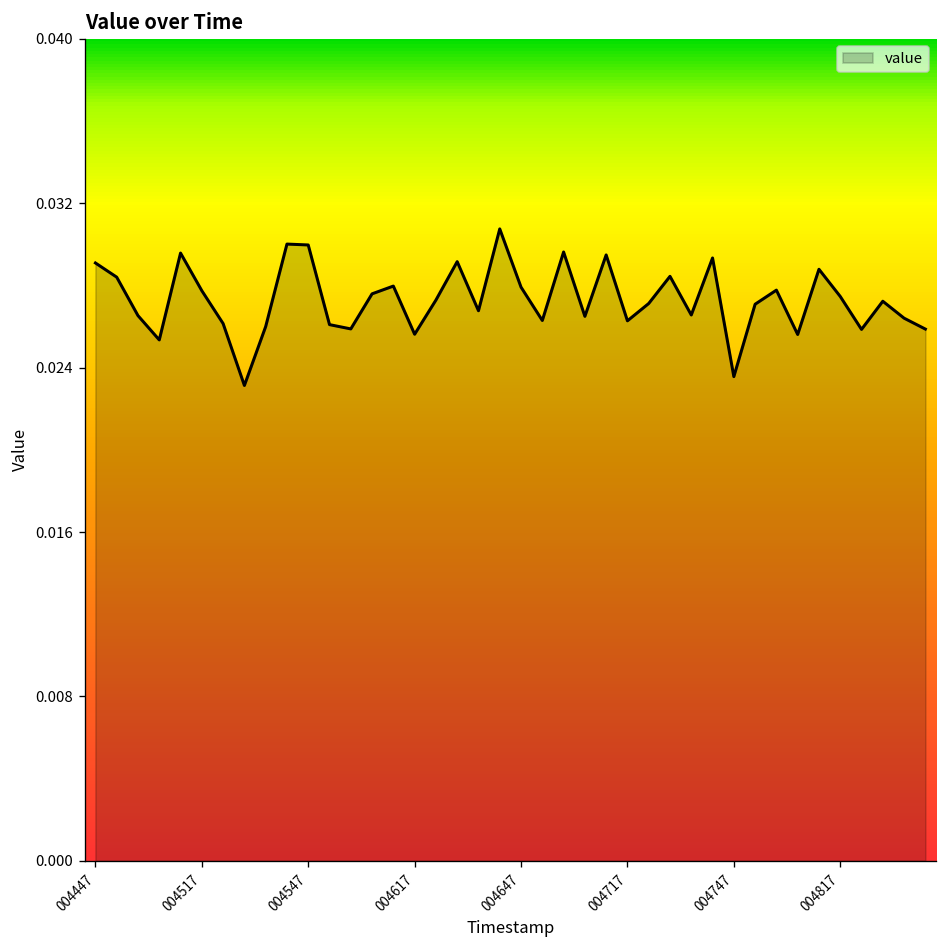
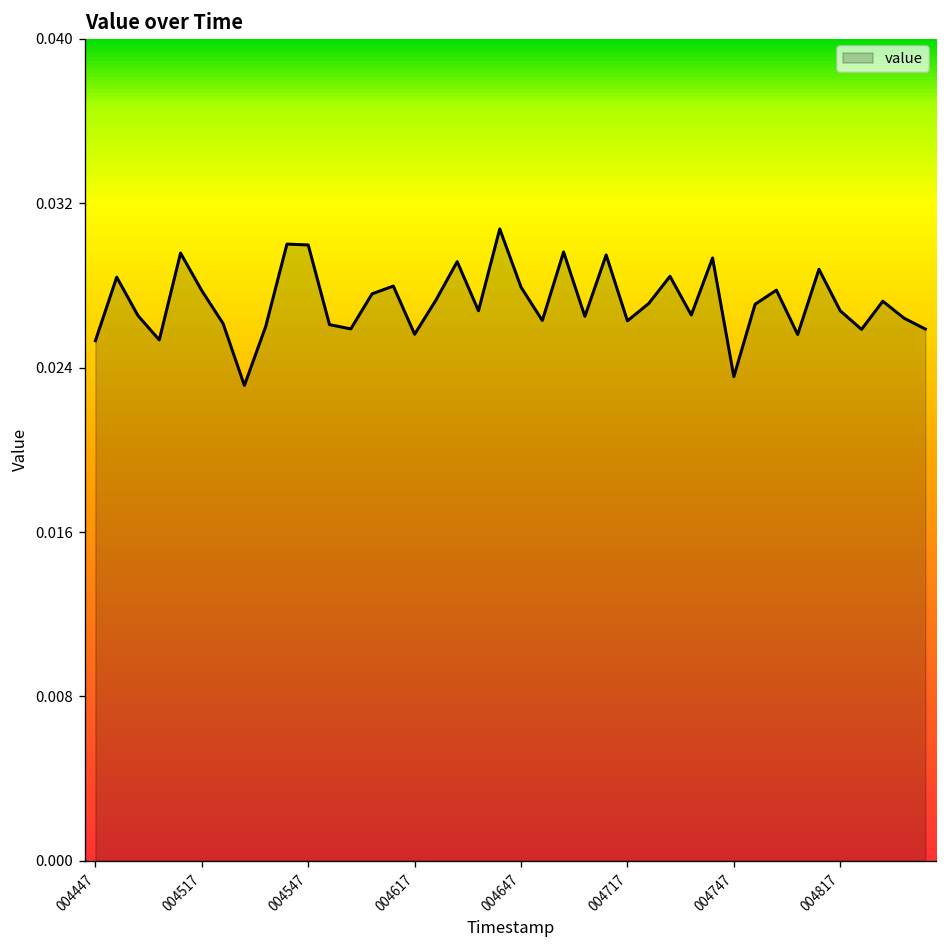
004447: 0.0291 -> 0.0253
004817: 0.0275 -> 0.0268
